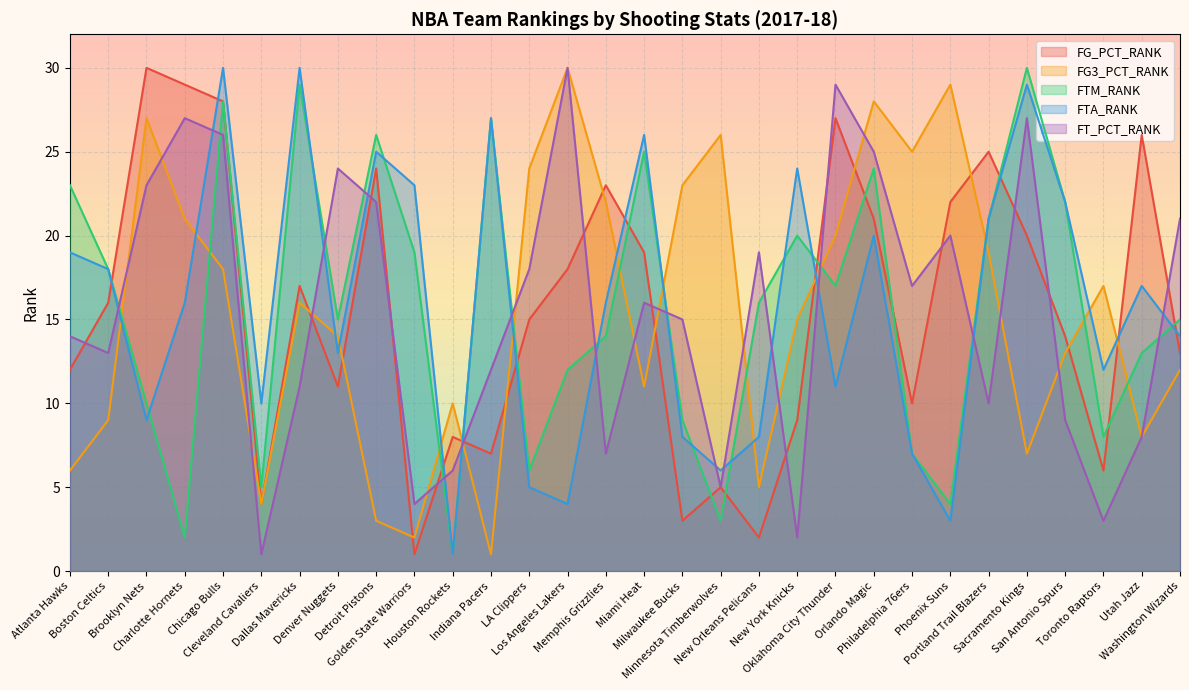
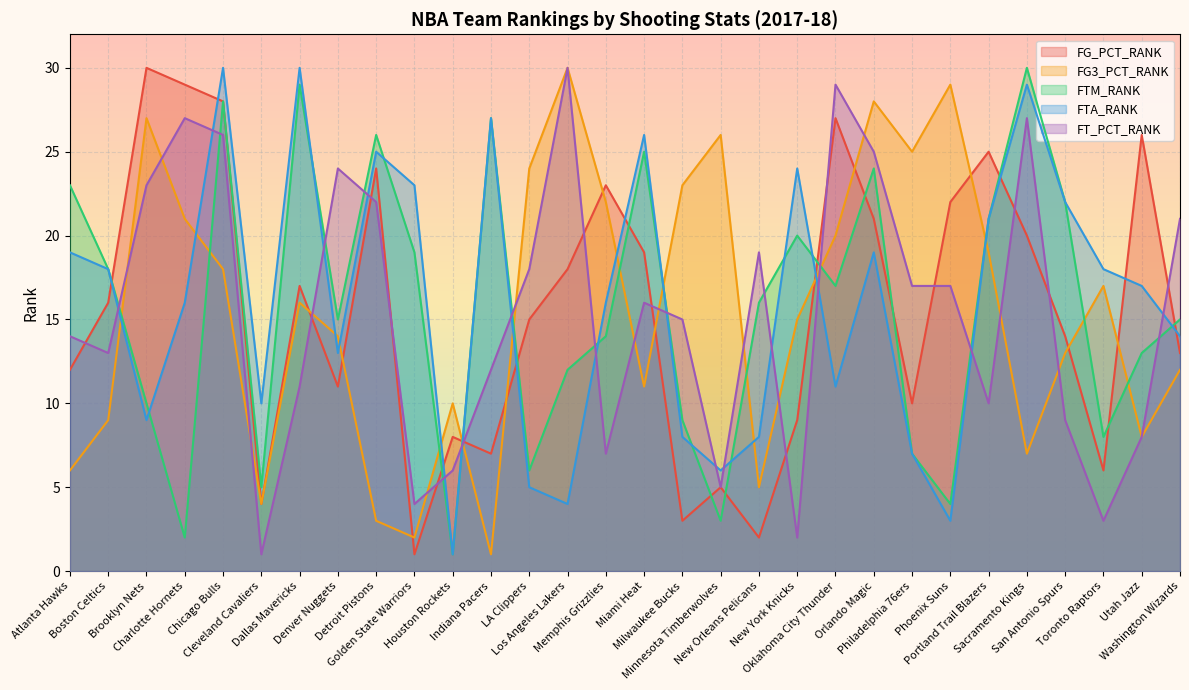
FTA_RANK, Orlando Magic: 20 -> 19
FT_PCT_RANK, Phoenix Suns: 20 -> 17
FTA_RANK, Toronto Raptors: 12 -> 18
